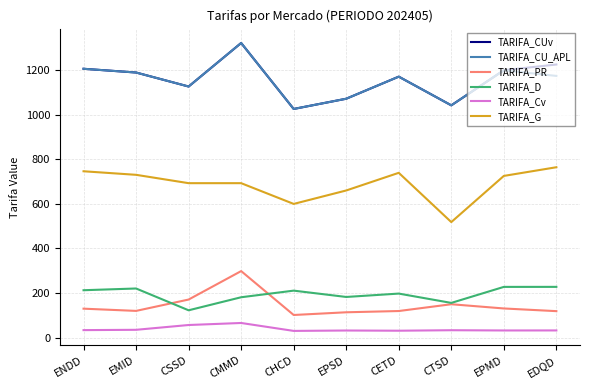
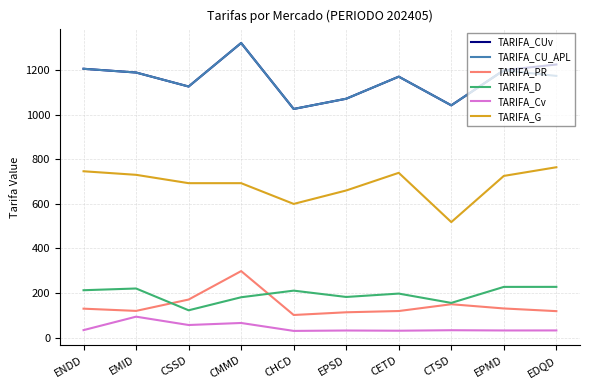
TARIFA_Cv, EMID: 30 -> 90
